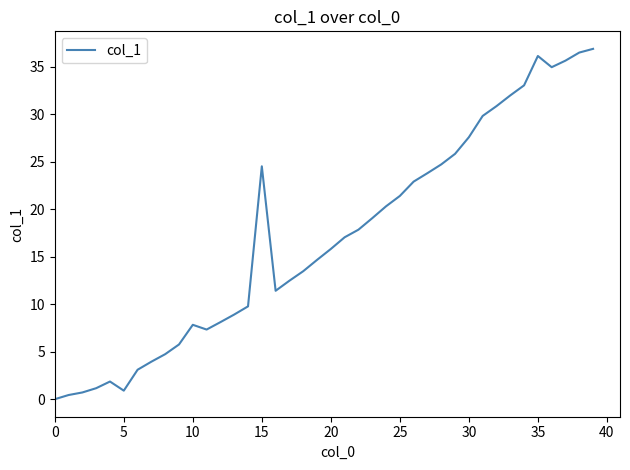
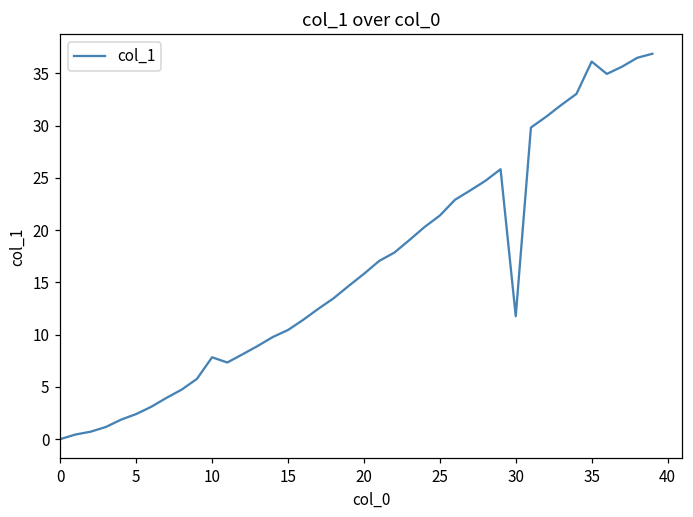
5: 1 -> 2
15: 25 -> 10
30: 28 -> 12
